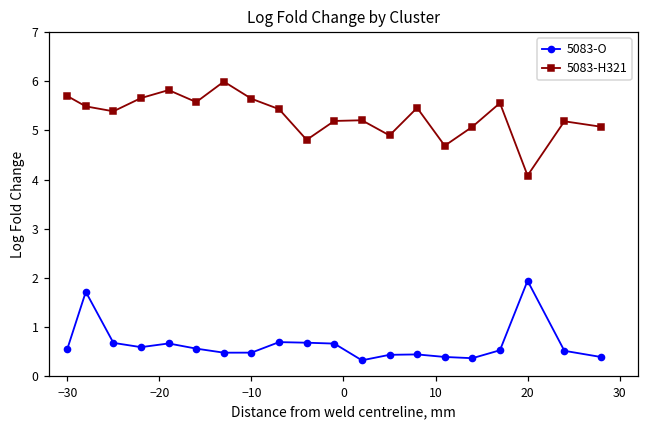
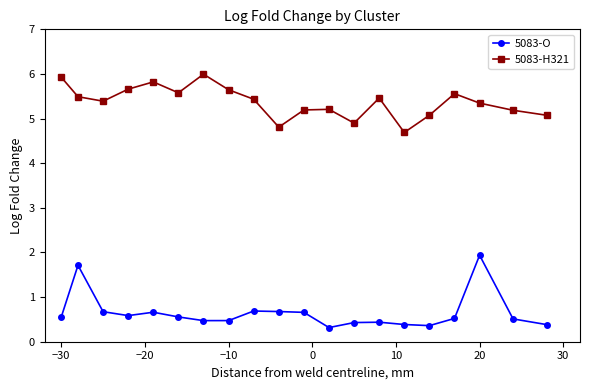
5083-H321, −30: 5.7 -> 5.9
5083-H321, 20: 4.1 -> 5.3
